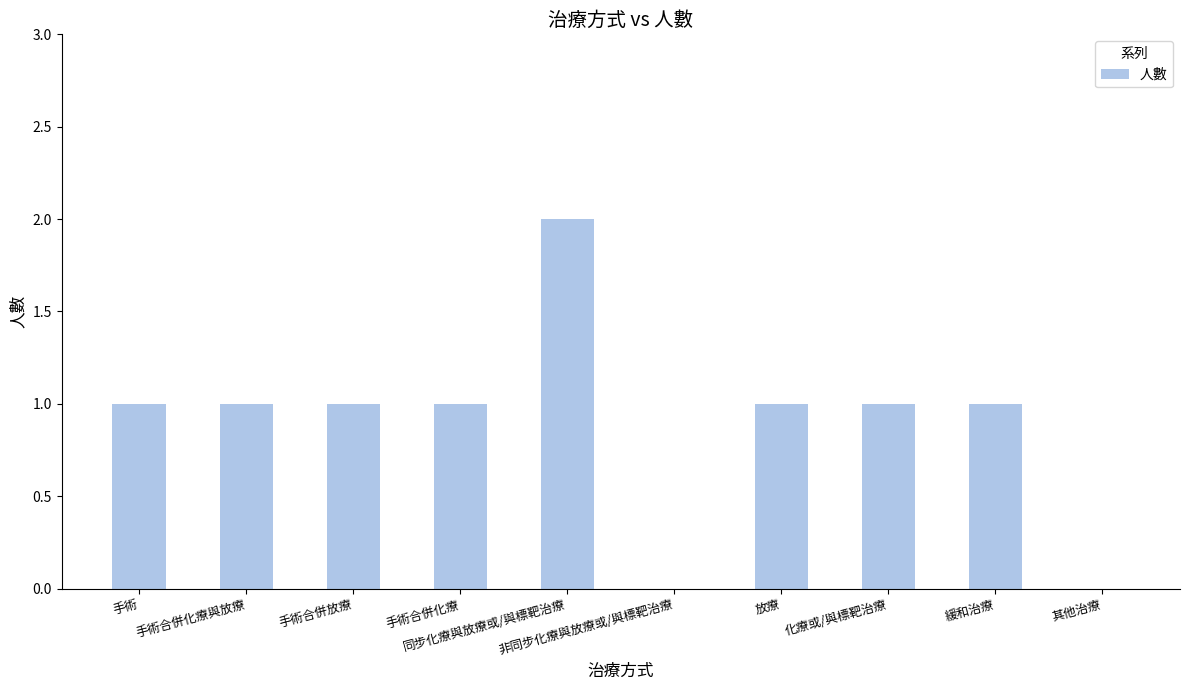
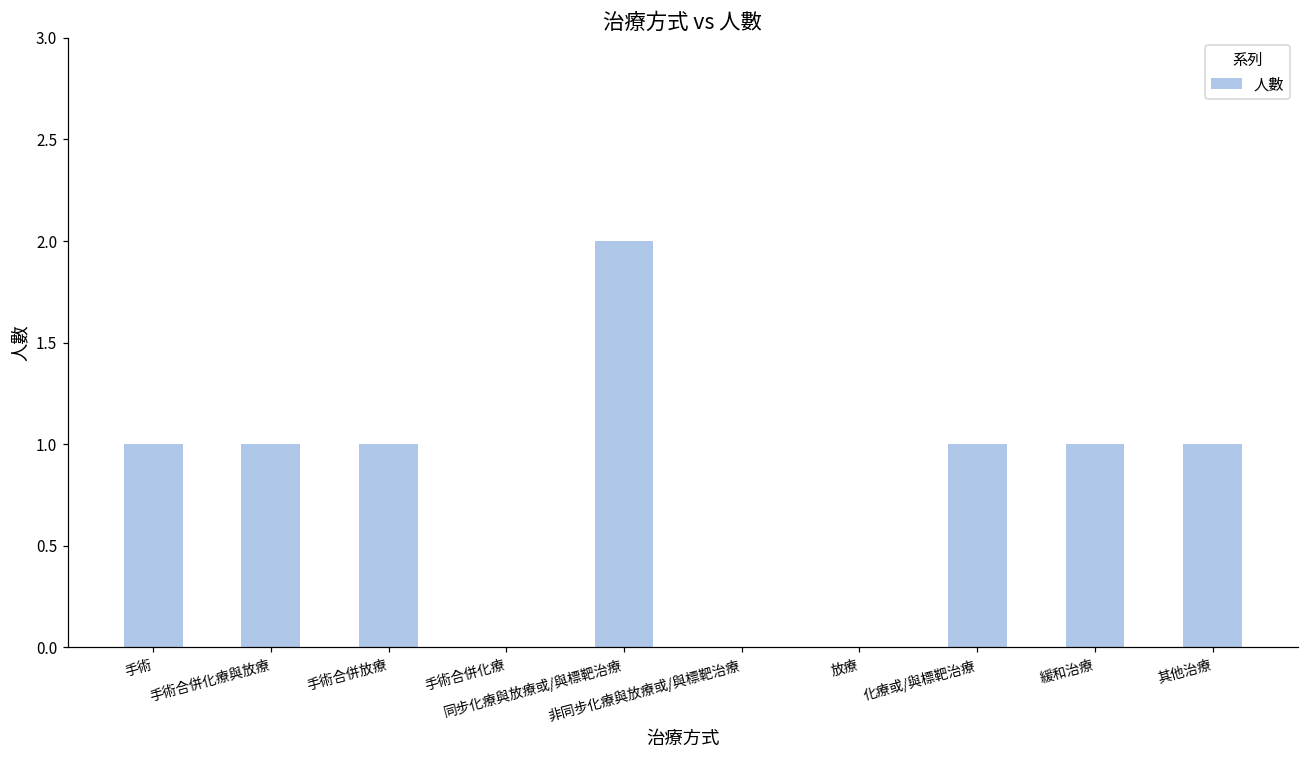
手術合併化療: 1 -> 0
放療: 1 -> 0
其他治療: 0 -> 1
